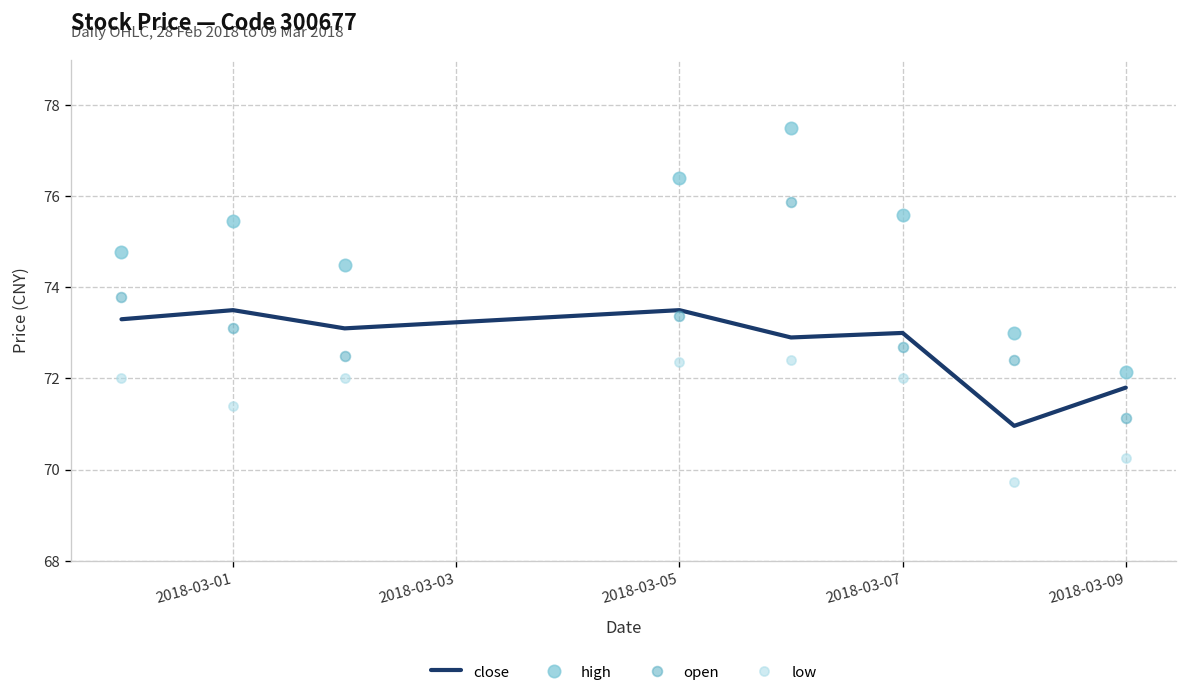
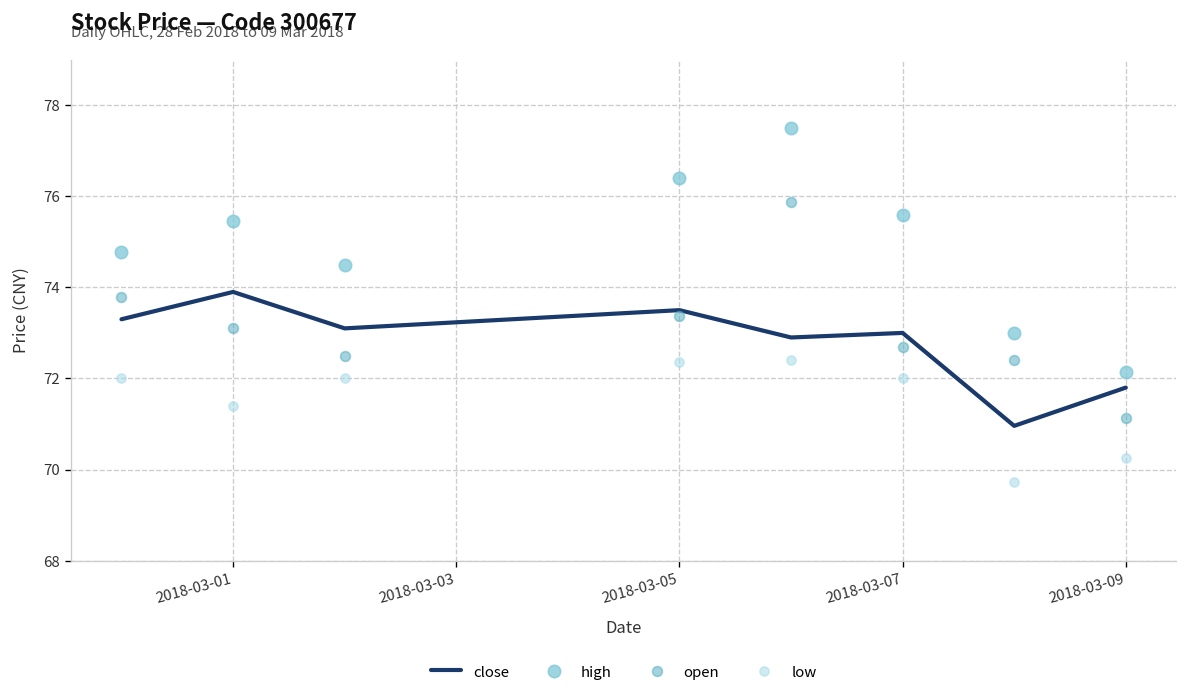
close, 2018-03-01: 73.5 -> 73.9
